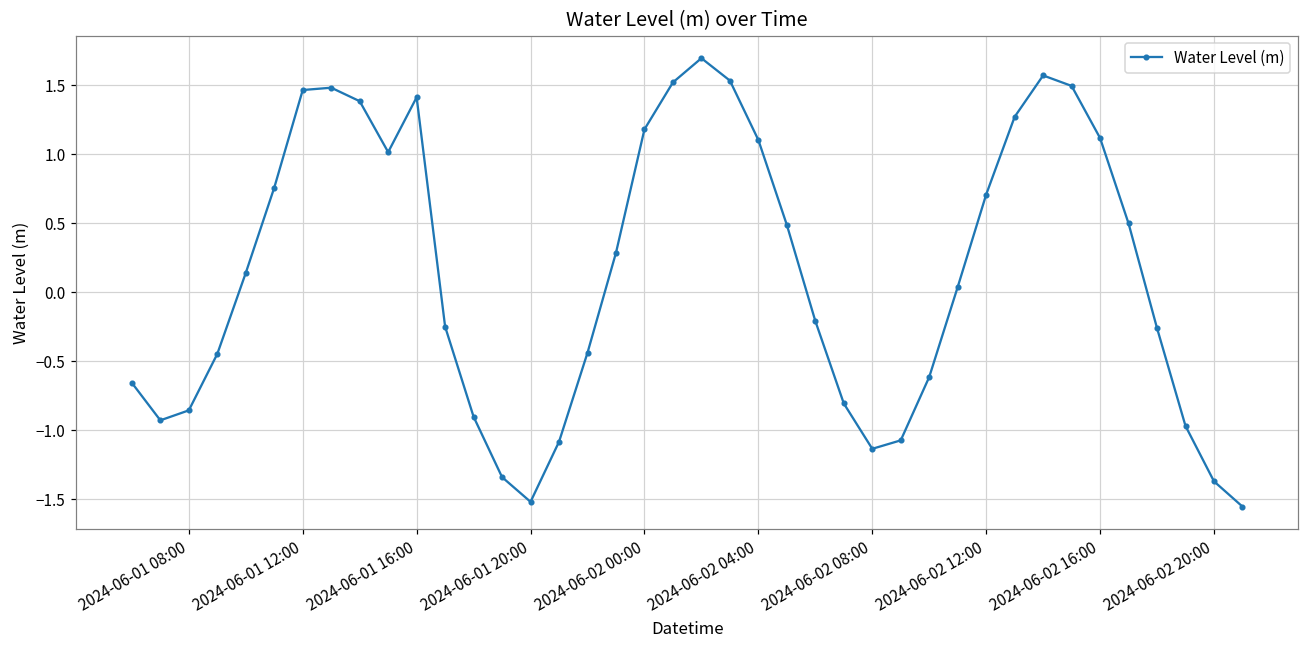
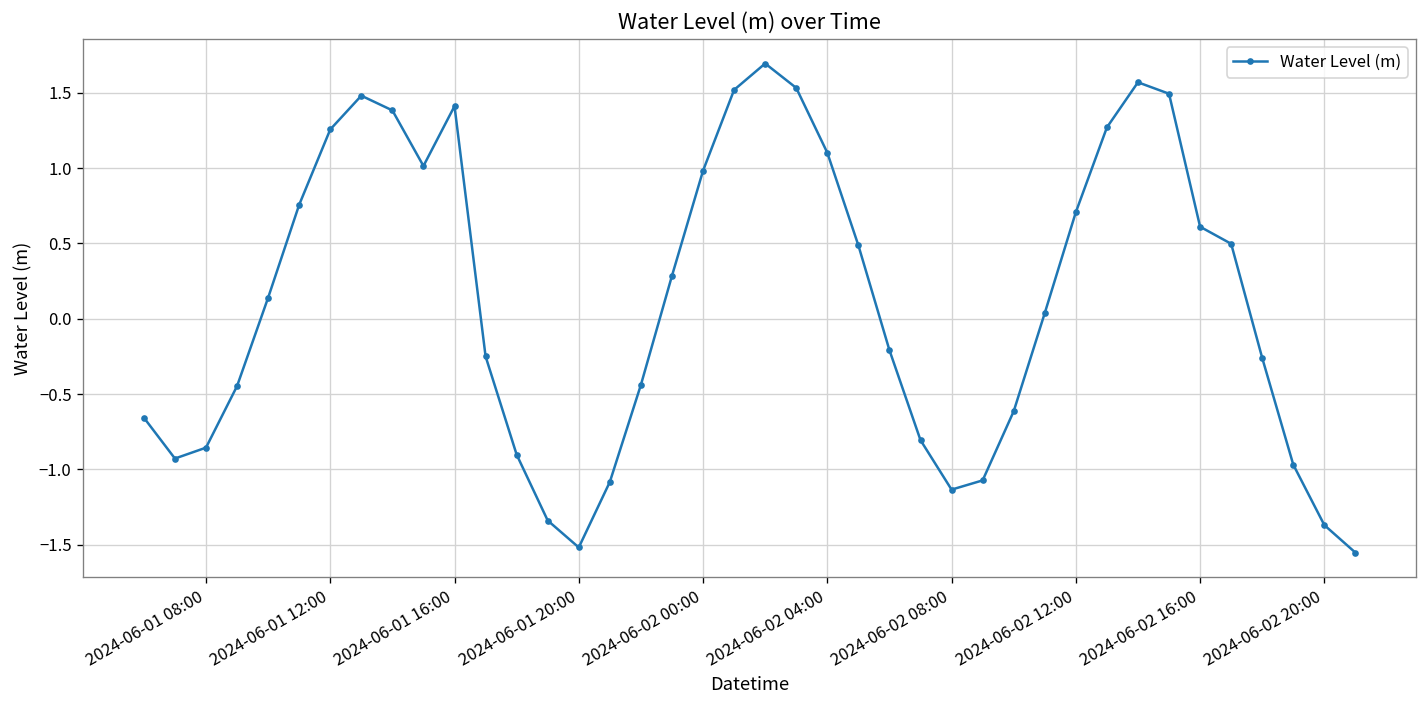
2024-06-01 12:00: 1.46 -> 1.26
2024-06-02 00:00: 1.18 -> 0.98
2024-06-02 16:00: 1.12 -> 0.61
